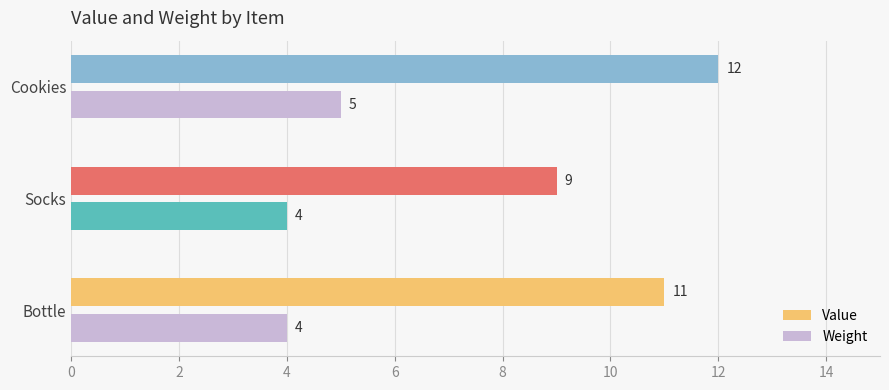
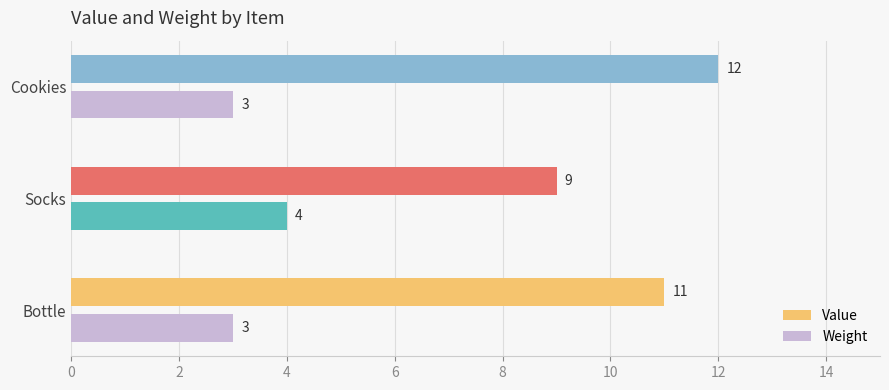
Weight, Cookies: 5 -> 3
Weight, Bottle: 4 -> 3
